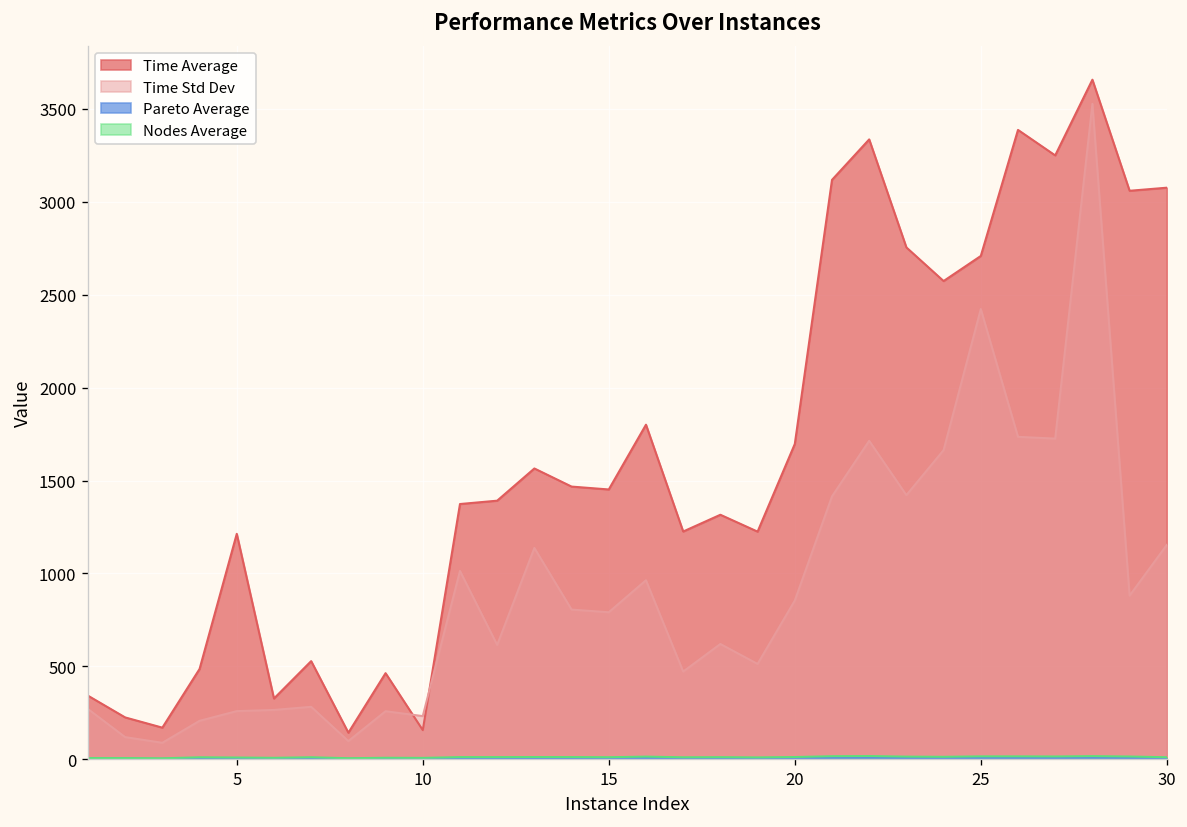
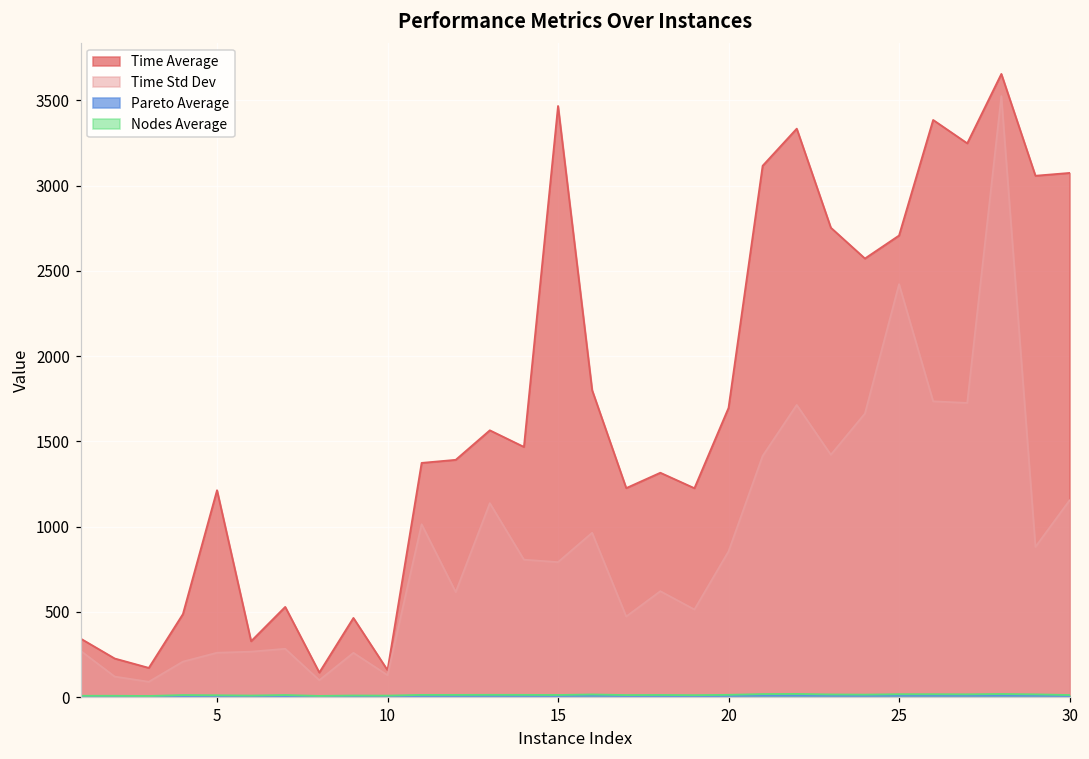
Time Std Dev, 10: 230 -> 130
Time Average, 15: 1450 -> 3470
